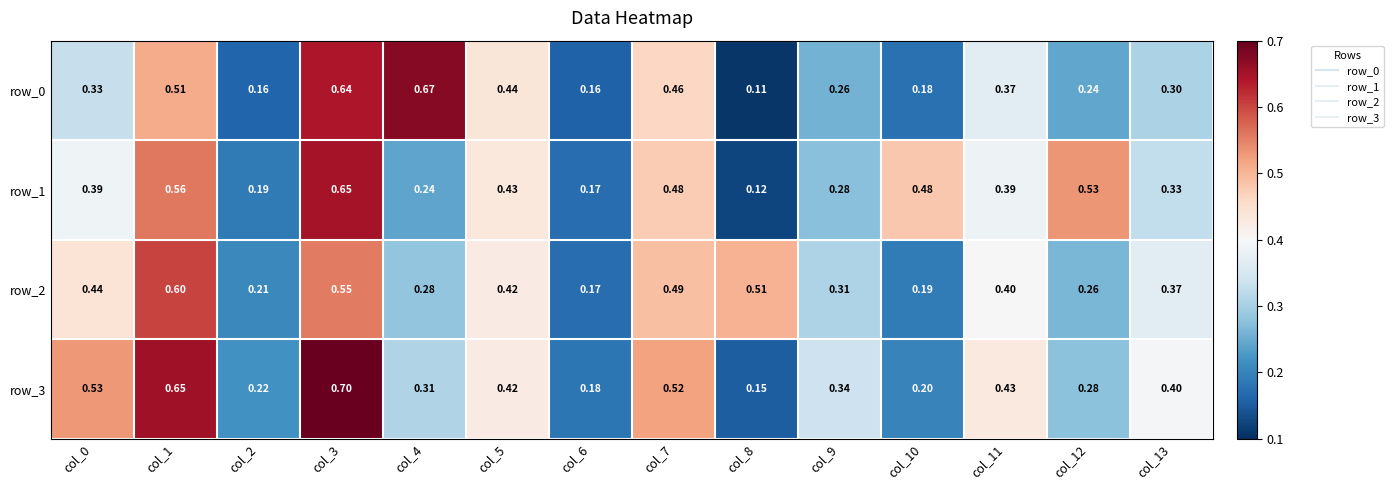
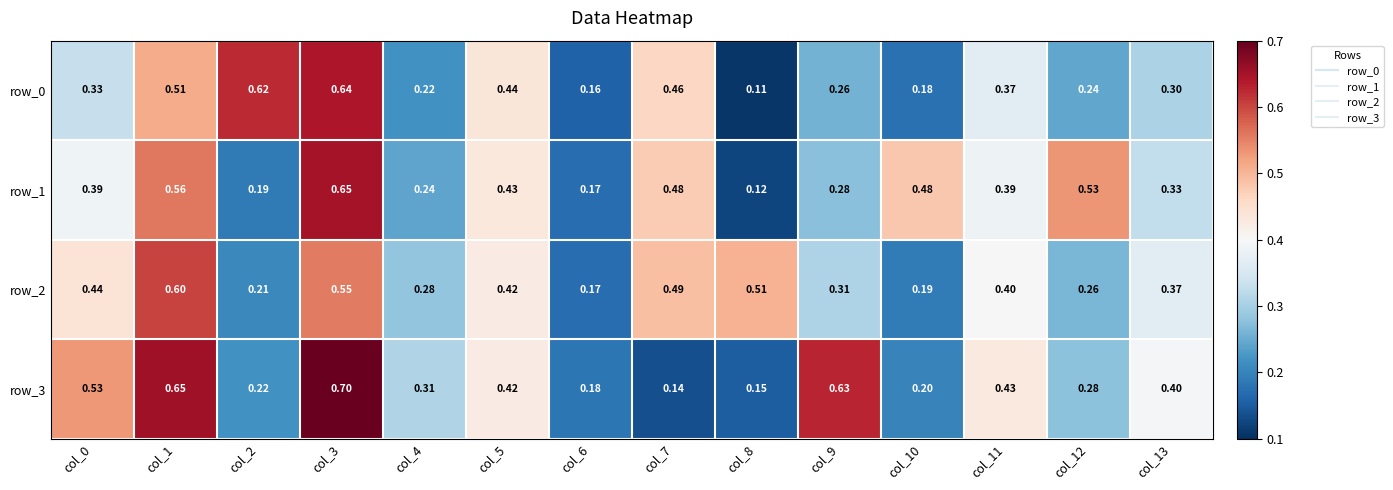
row_0, col_2: 0.16 -> 0.62
row_0, col_4: 0.67 -> 0.22
row_3, col_7: 0.52 -> 0.14
row_3, col_9: 0.34 -> 0.63
